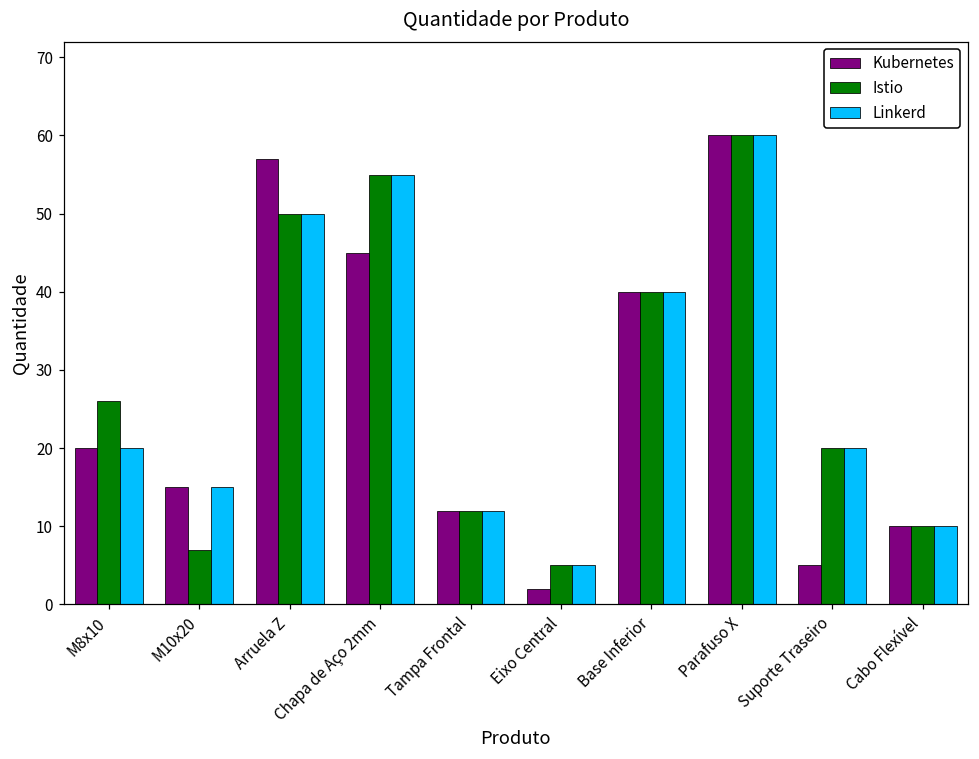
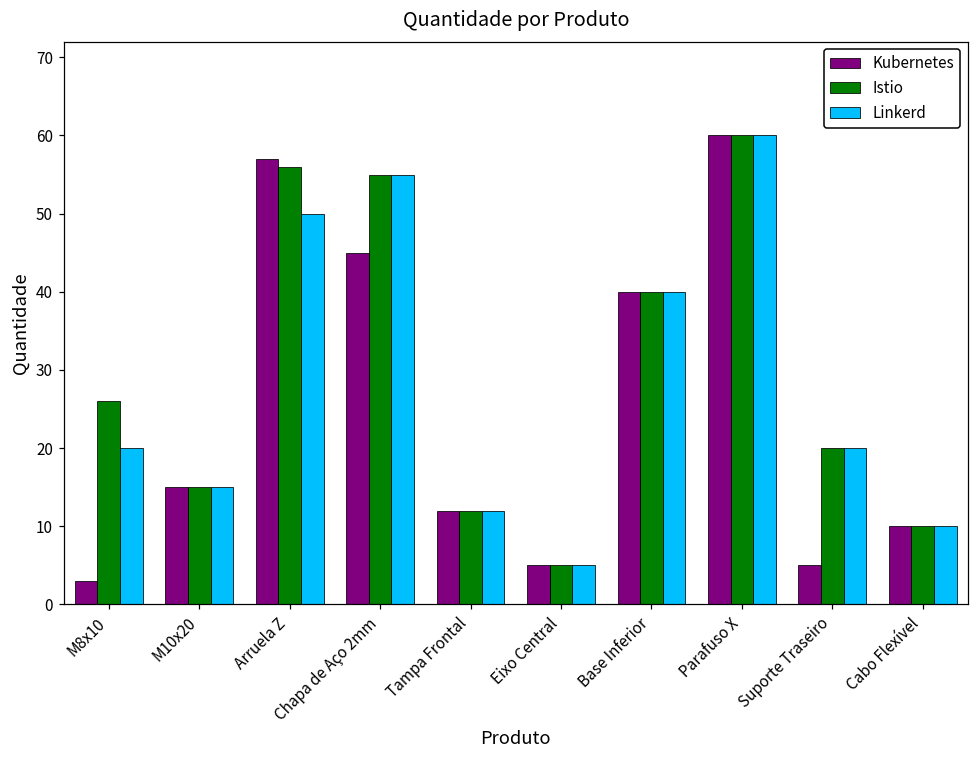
Kubernetes, M8x10: 20 -> 3
Istio, M10x20: 7 -> 15
Istio, Arruela Z: 50 -> 56
Kubernetes, Eixo Central: 2 -> 5
